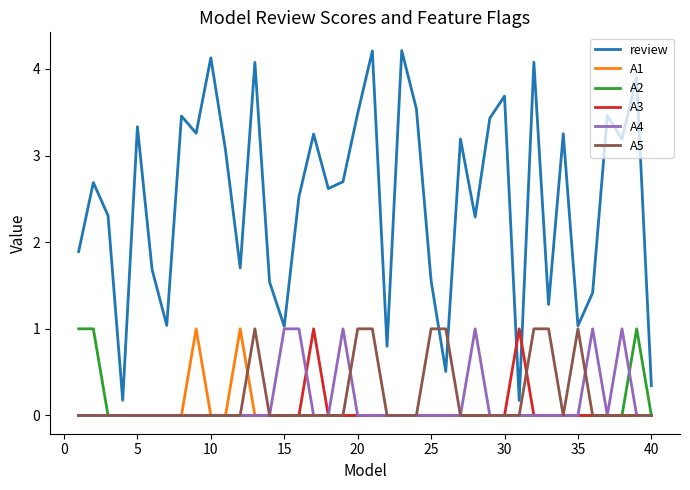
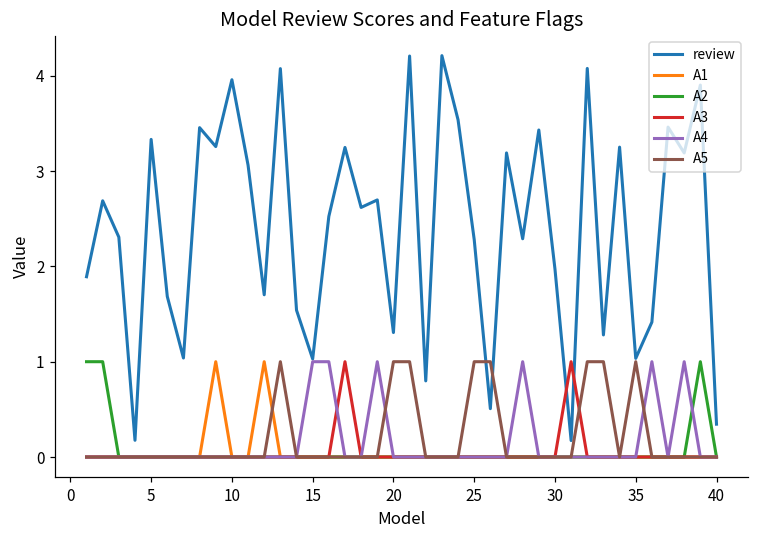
review, 10: 4.1 -> 4.0
review, 20: 3.5 -> 1.3
review, 25: 1.6 -> 2.3
review, 30: 3.7 -> 2.0
